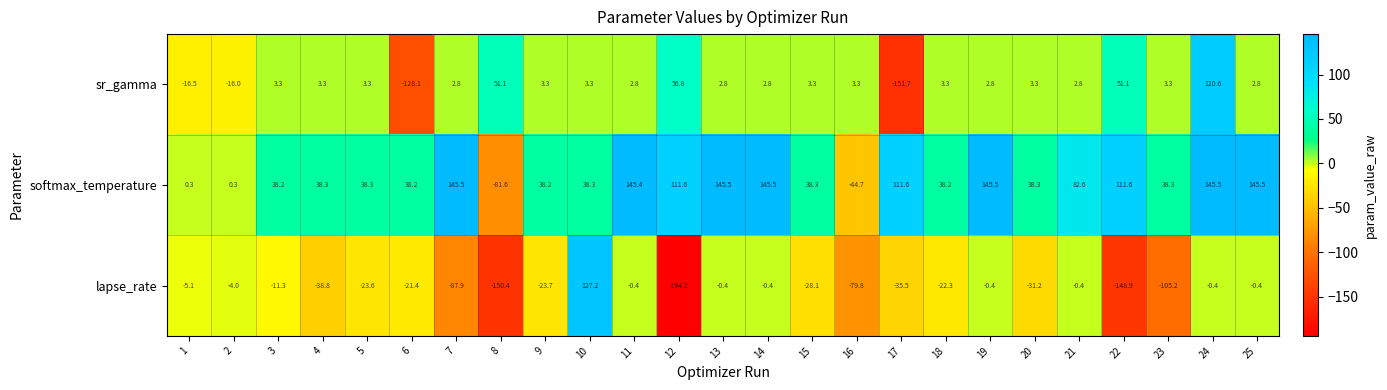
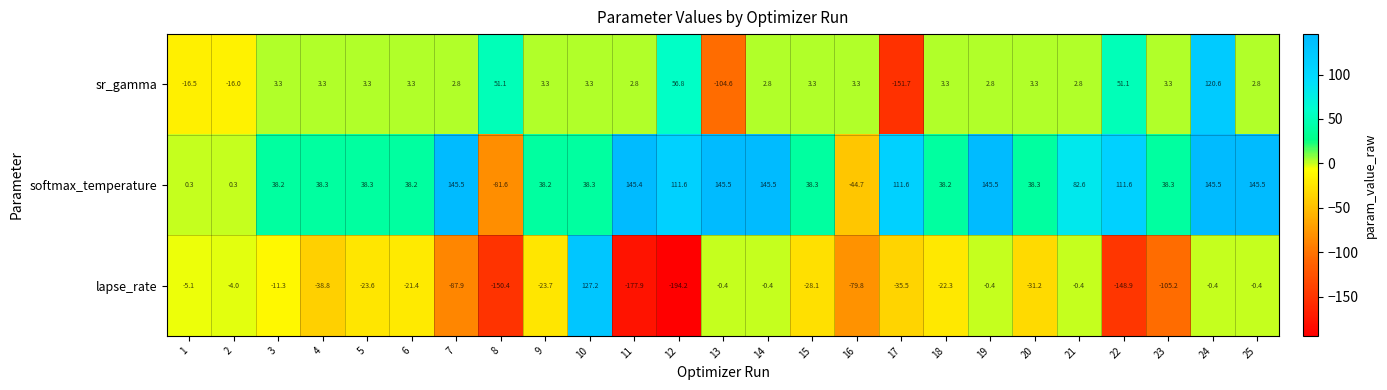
sr_gamma, 6: -128.1 -> 3.3
sr_gamma, 13: 2.8 -> -104.6
lapse_rate, 11: -0.4 -> -177.9
